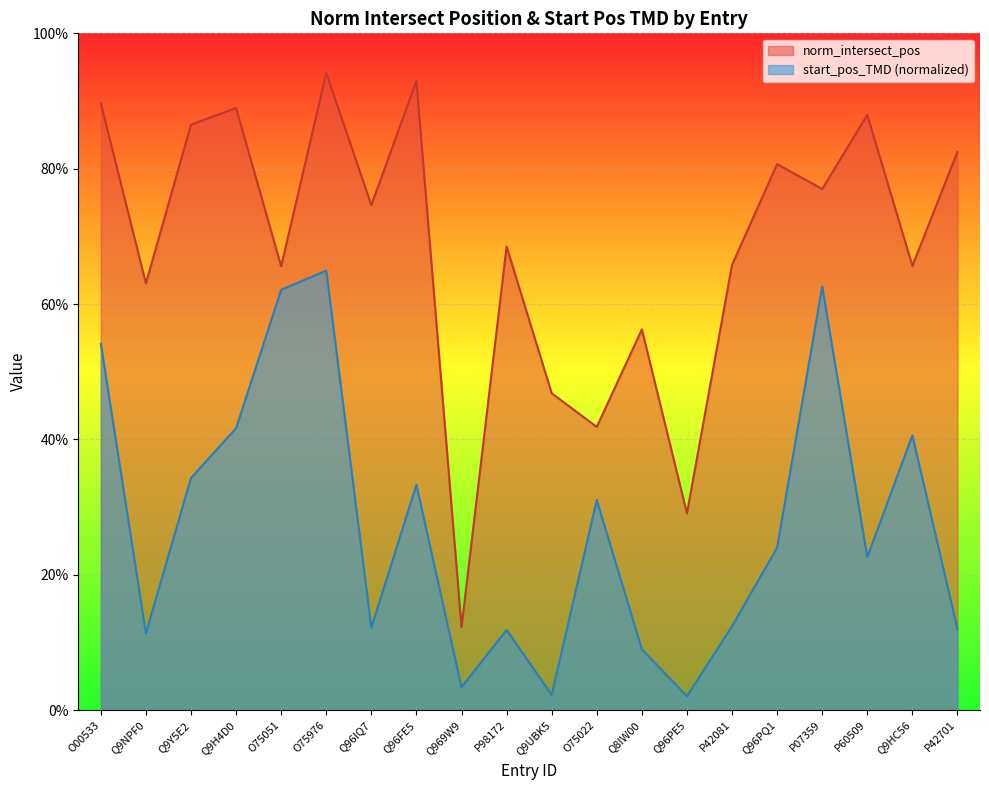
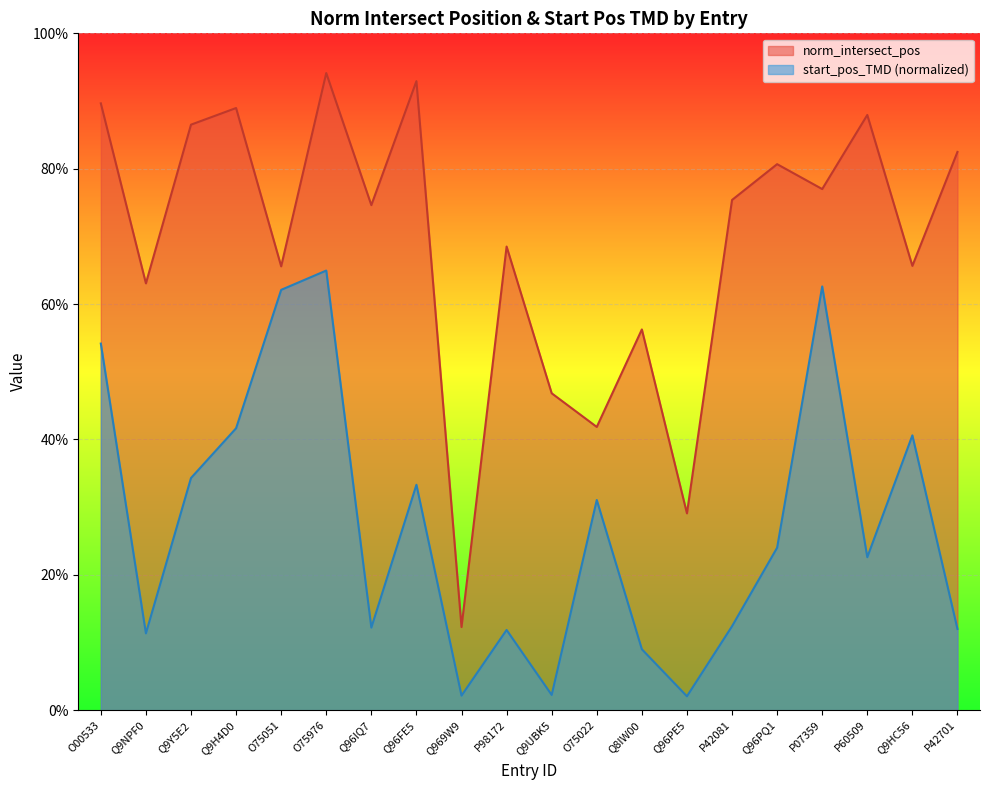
start_pos_TMD (normalized), Q969W9: 3% -> 2%
norm_intersect_pos, P42081: 66% -> 75%
